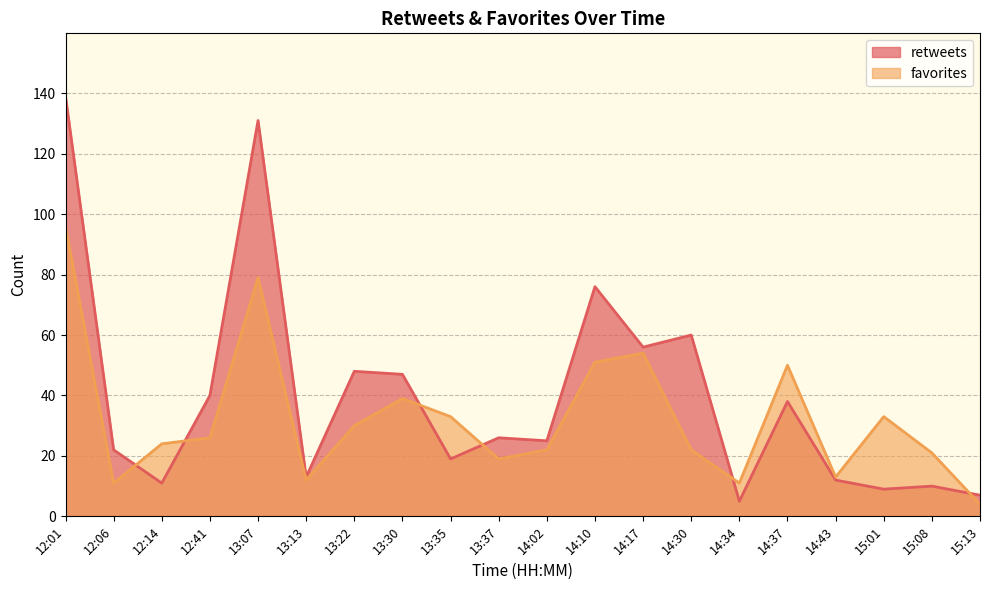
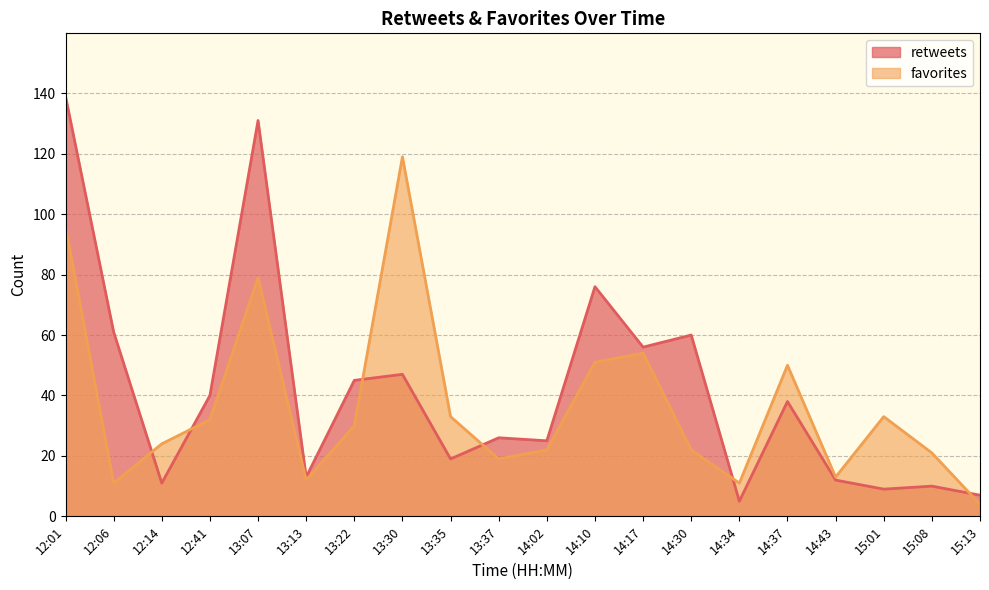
retweets, 12:06: 22 -> 61
favorites, 12:41: 26 -> 32
retweets, 13:22: 48 -> 45
favorites, 13:30: 39 -> 119
